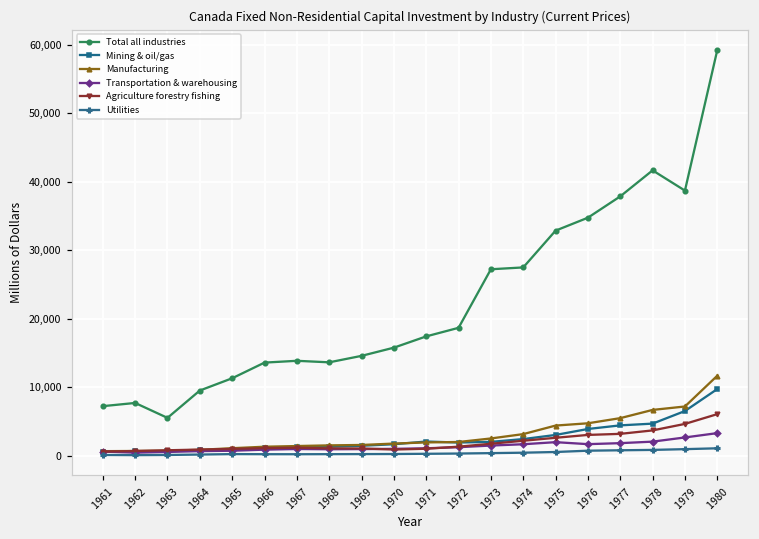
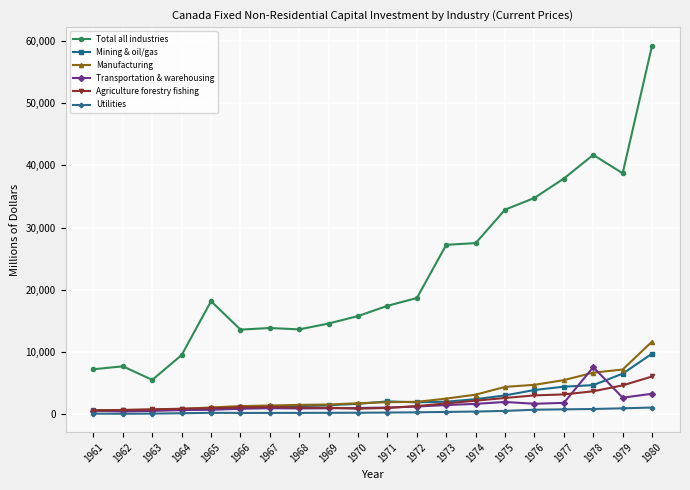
Total all industries, 1965: 11,000 -> 18,000
Transportation & warehousing, 1978: 2,000 -> 8,000
